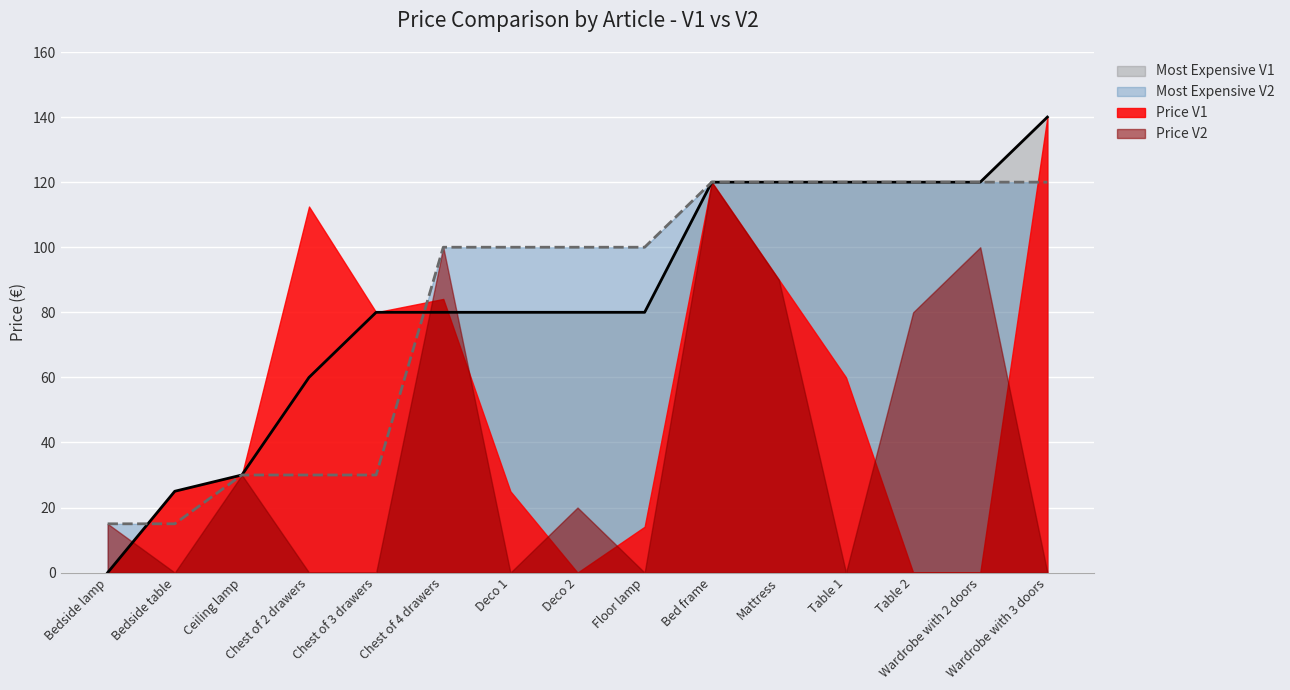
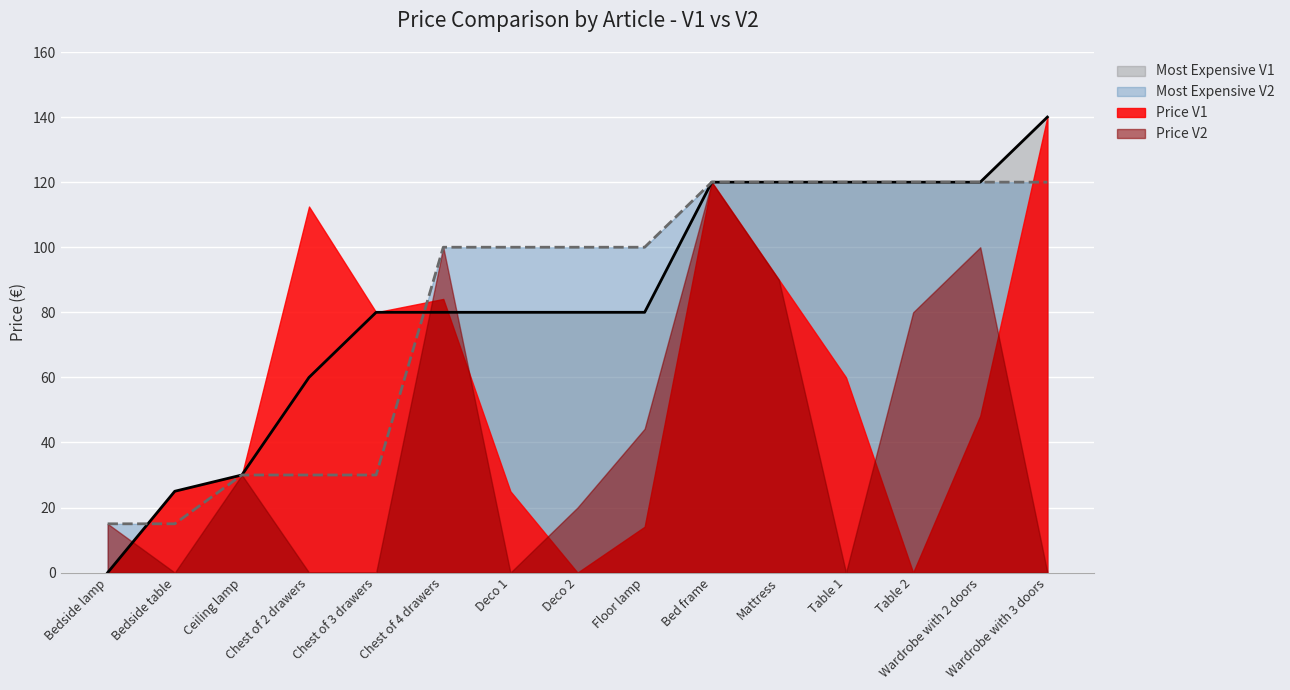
Price V2, Floor lamp: 0 -> 44
Price V1, Wardrobe with 2 doors: 0 -> 48
